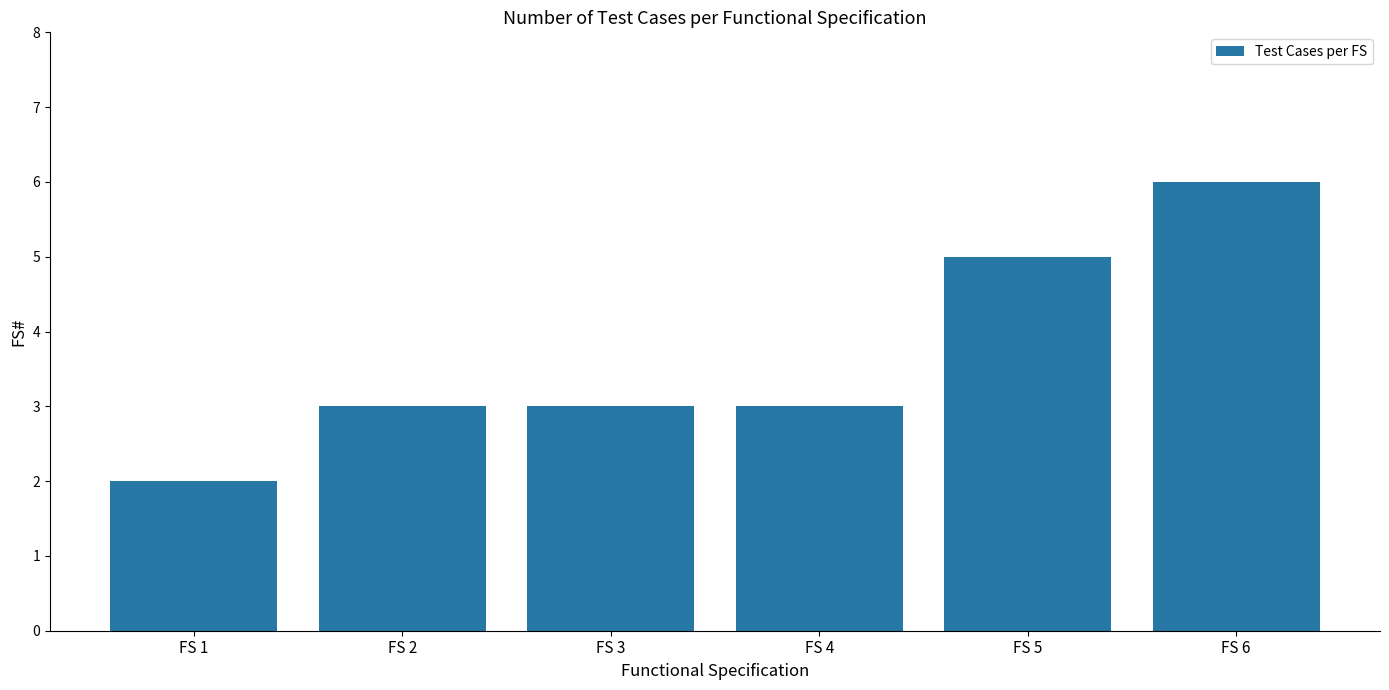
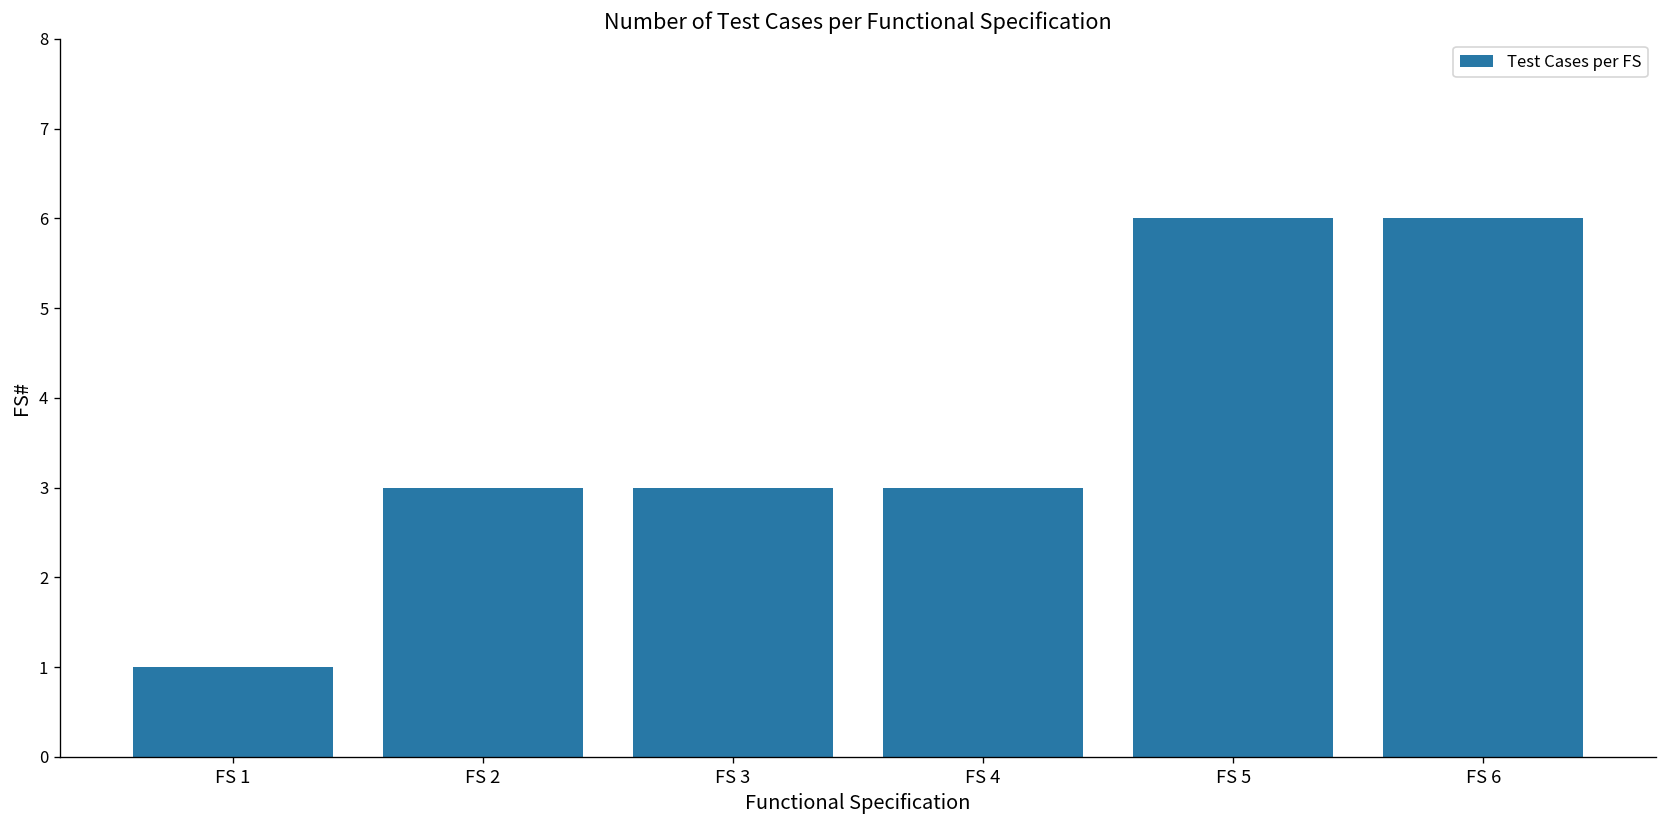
FS 1: 2 -> 1
FS 5: 5 -> 6
